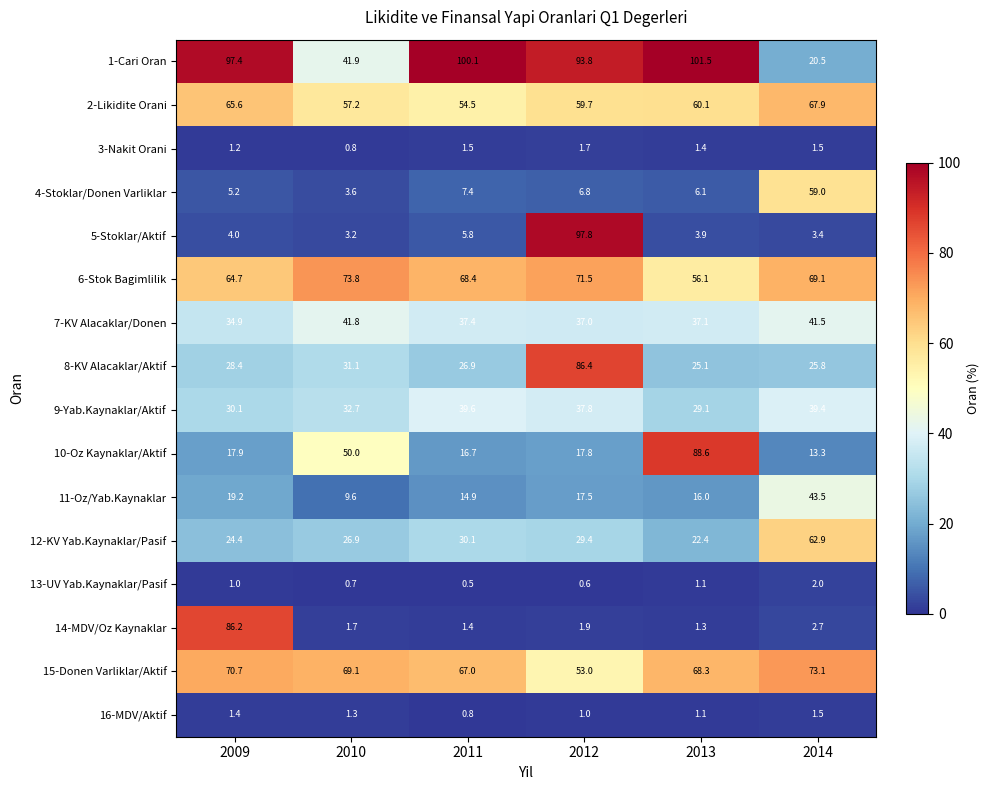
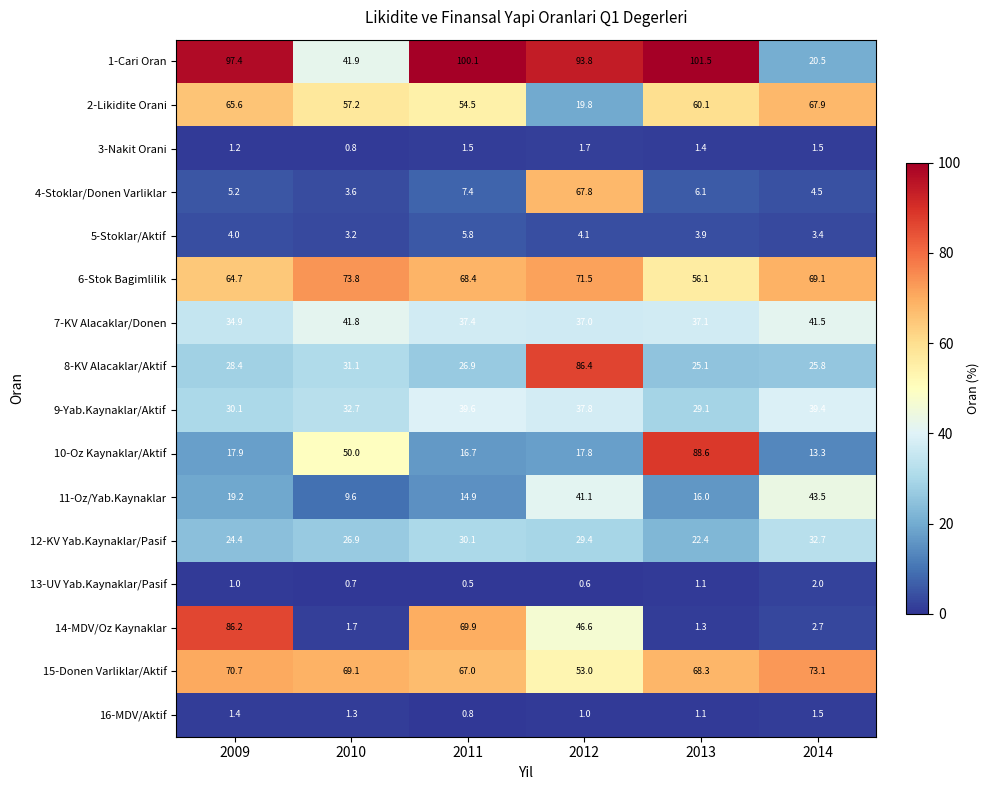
2-Likidite Orani, 2012: 59.7 -> 19.8
4-Stoklar/Donen Varliklar, 2012: 6.8 -> 67.8
4-Stoklar/Donen Varliklar, 2014: 59.0 -> 4.5
5-Stoklar/Aktif, 2012: 97.8 -> 4.1
11-Oz/Yab.Kaynaklar, 2012: 17.5 -> 41.1
12-KV Yab.Kaynaklar/Pasif, 2014: 62.9 -> 32.7
14-MDV/Oz Kaynaklar, 2011: 1.4 -> 69.9
14-MDV/Oz Kaynaklar, 2012: 1.9 -> 46.6
